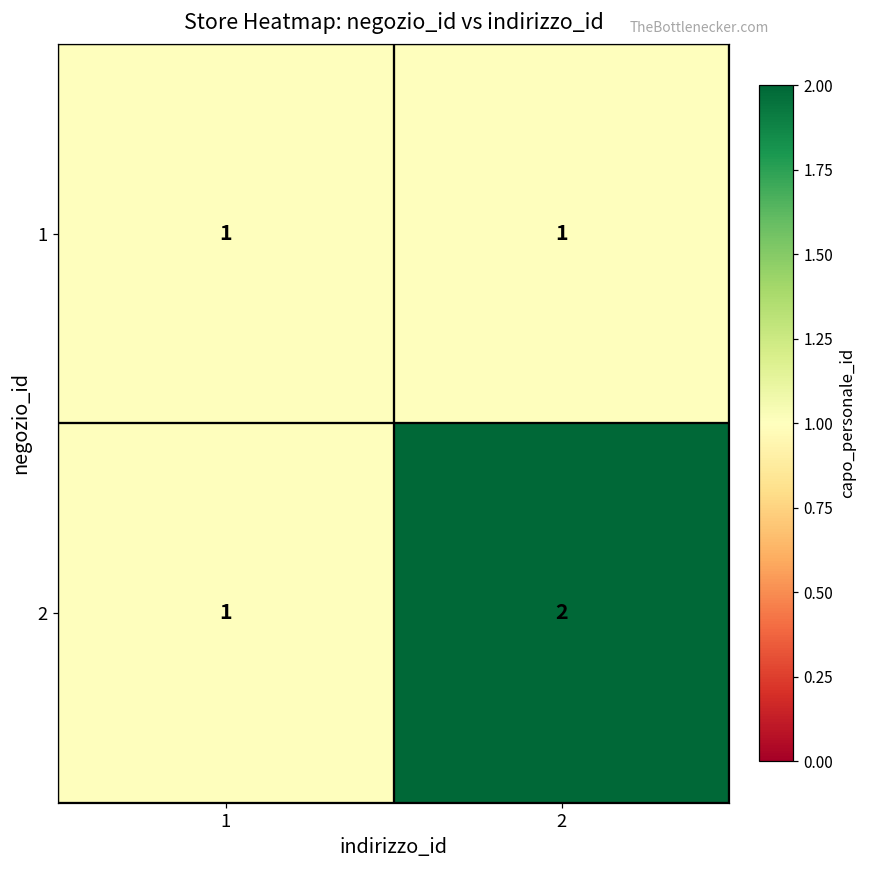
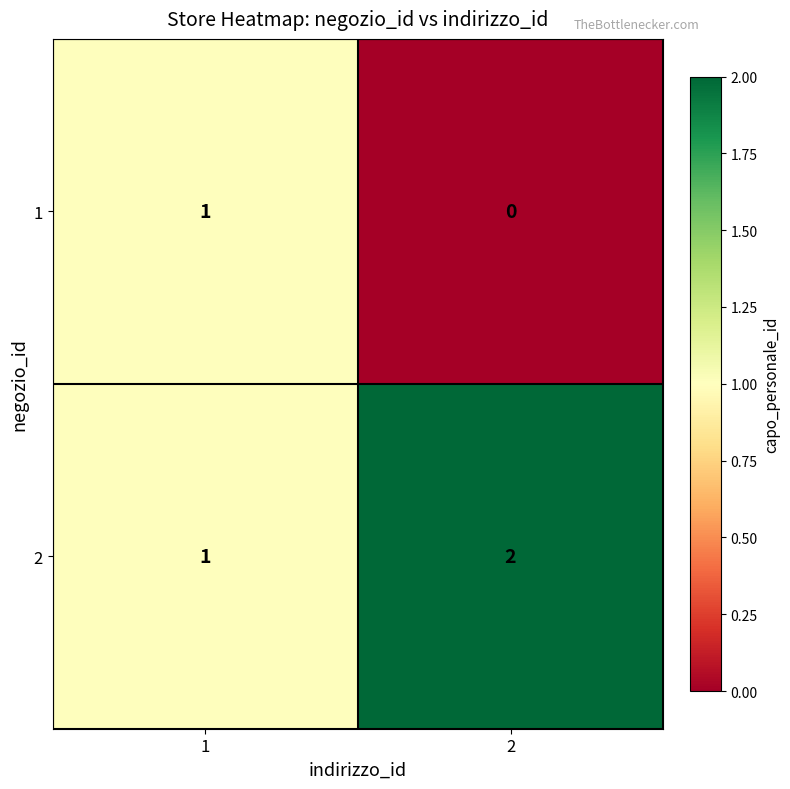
1, 2: 1 -> 0
